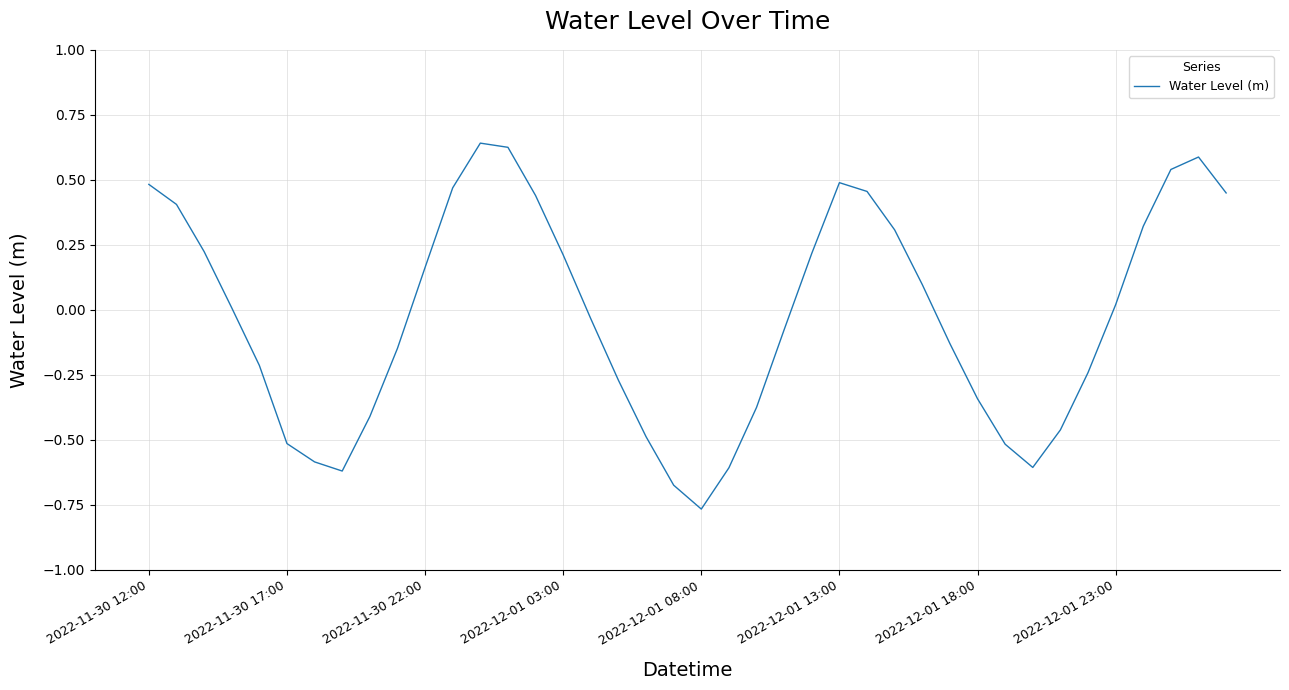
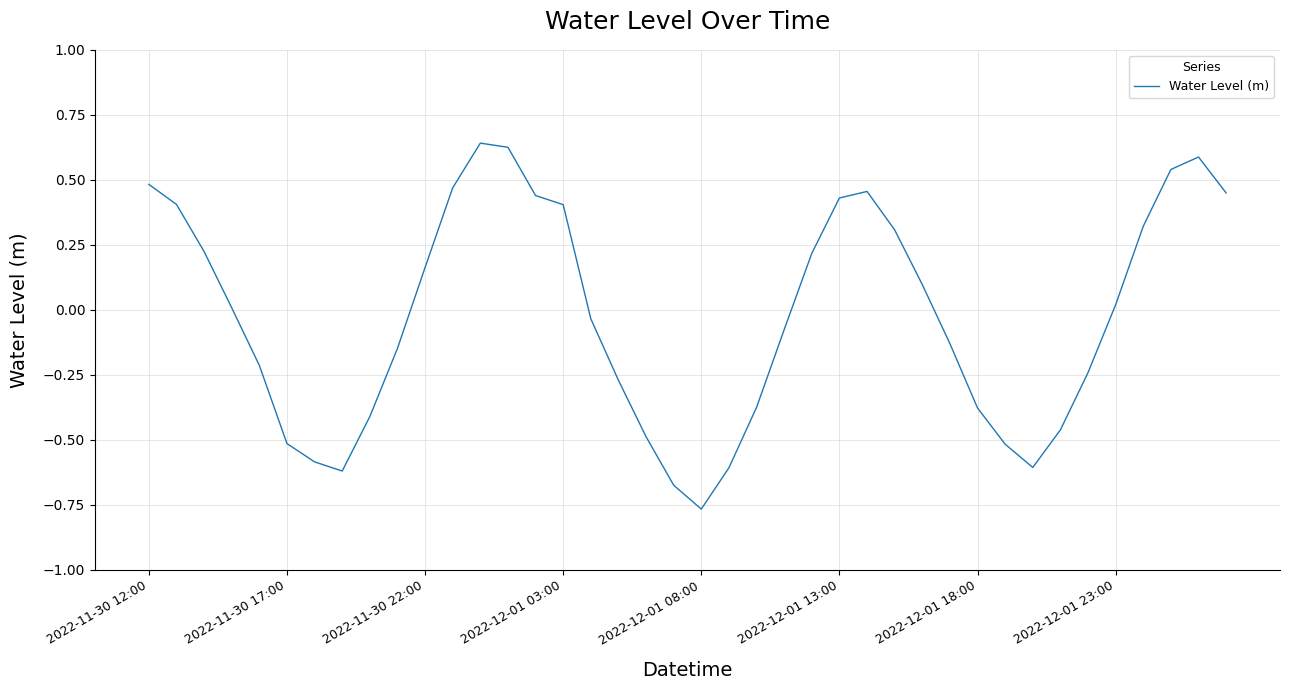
2022-12-01 03:00: 0.21 -> 0.40
2022-12-01 13:00: 0.49 -> 0.43
2022-12-01 18:00: -0.34 -> -0.38
